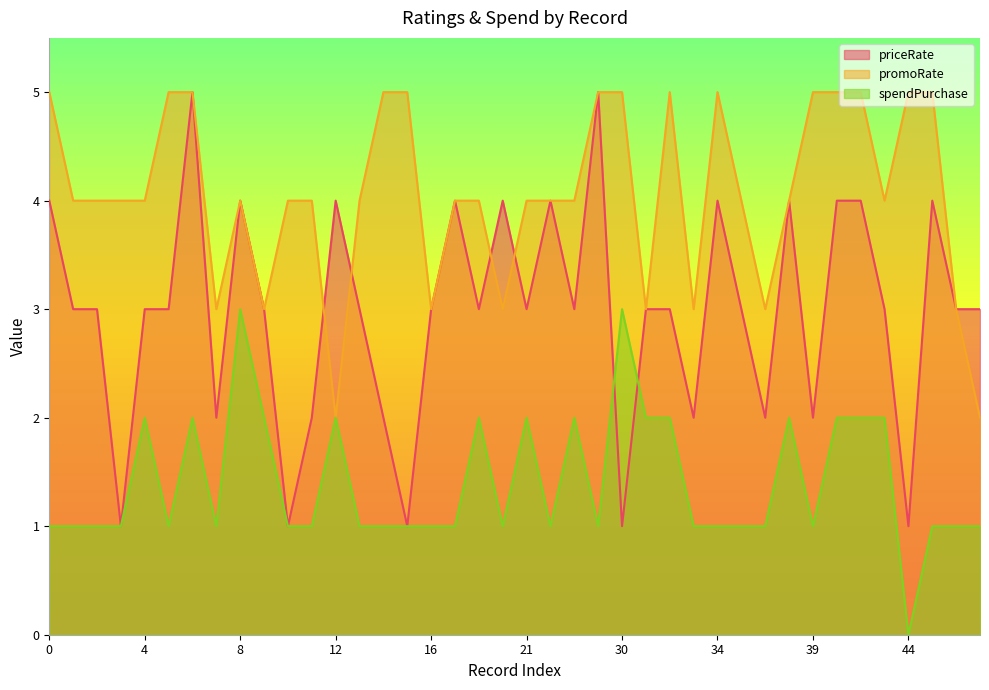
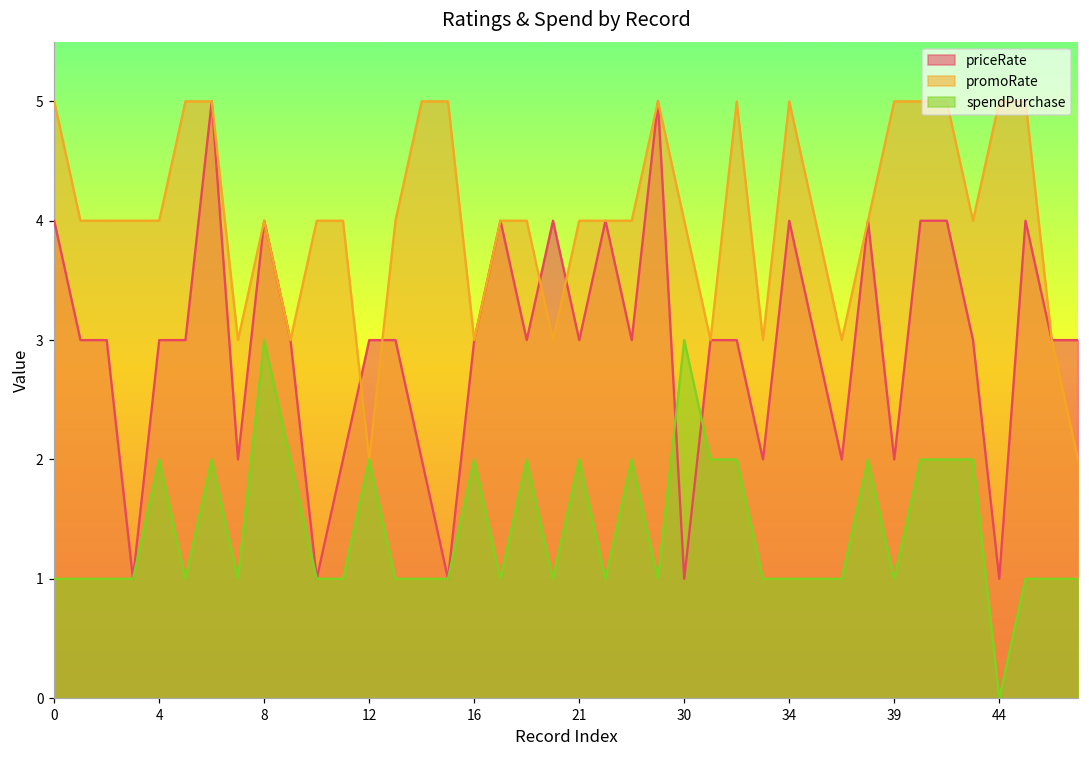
priceRate, 12: 4 -> 3
spendPurchase, 16: 1 -> 2
promoRate, 30: 5 -> 4
